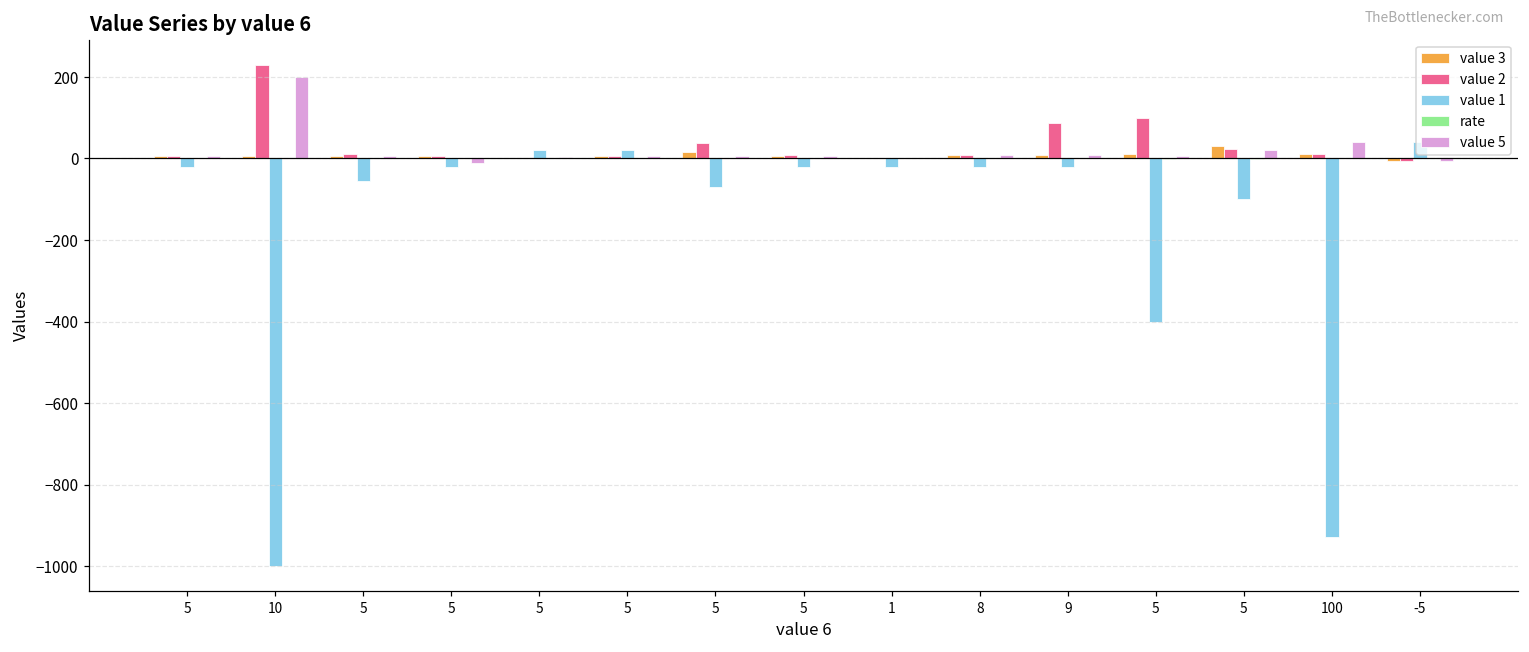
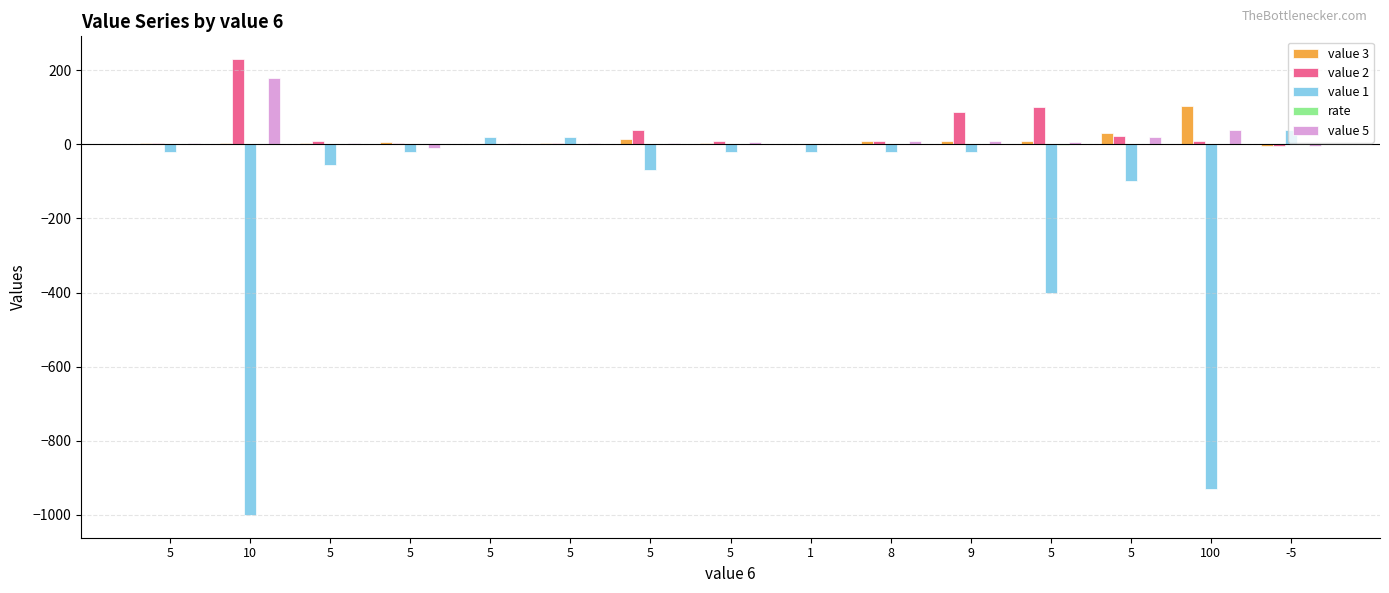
value 5, 10: 200 -> 180
value 3, 100: 10 -> 100
